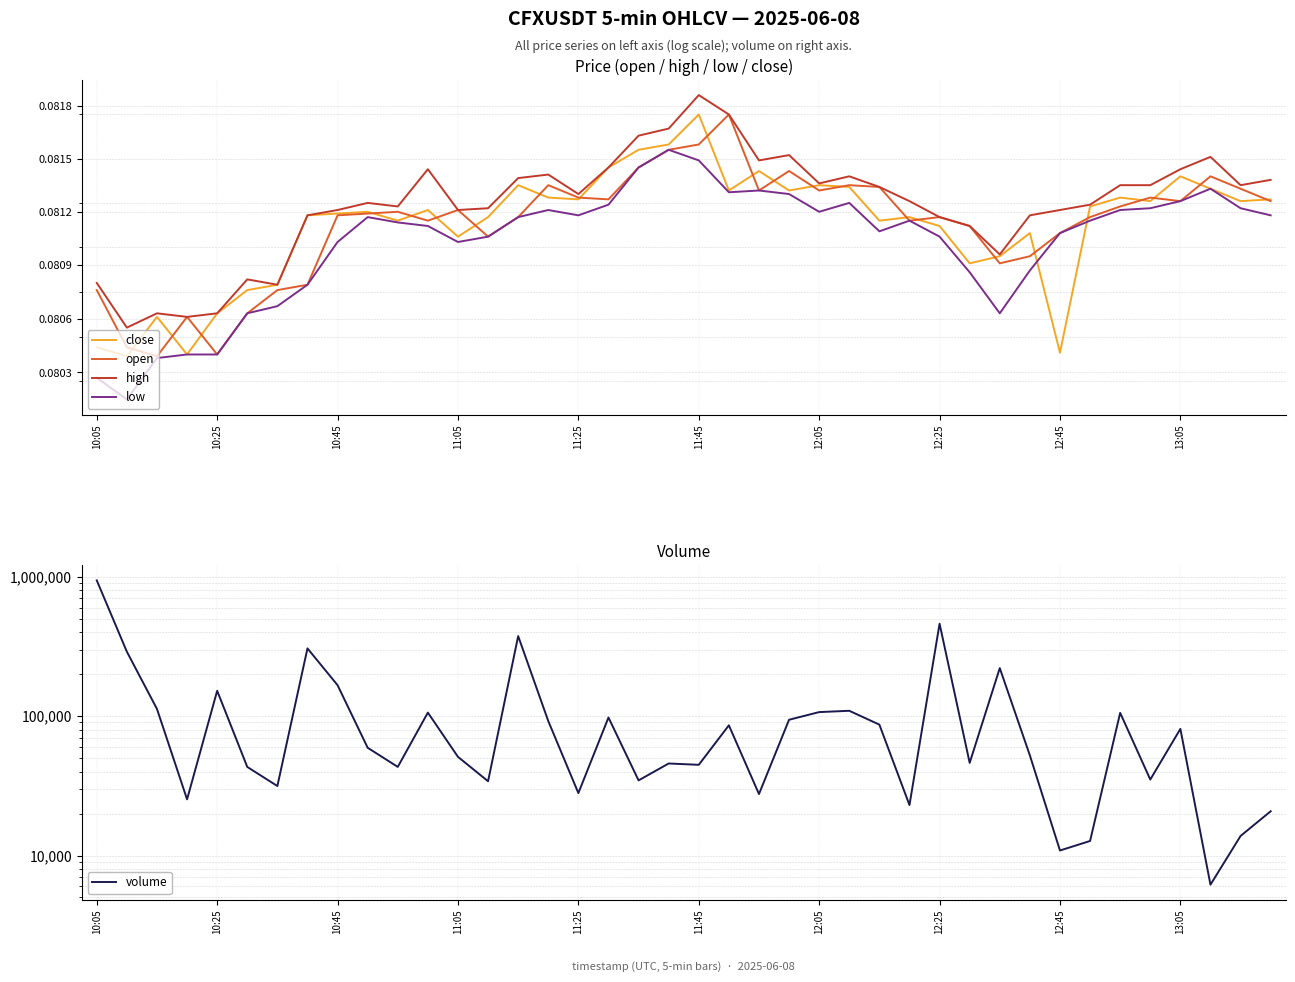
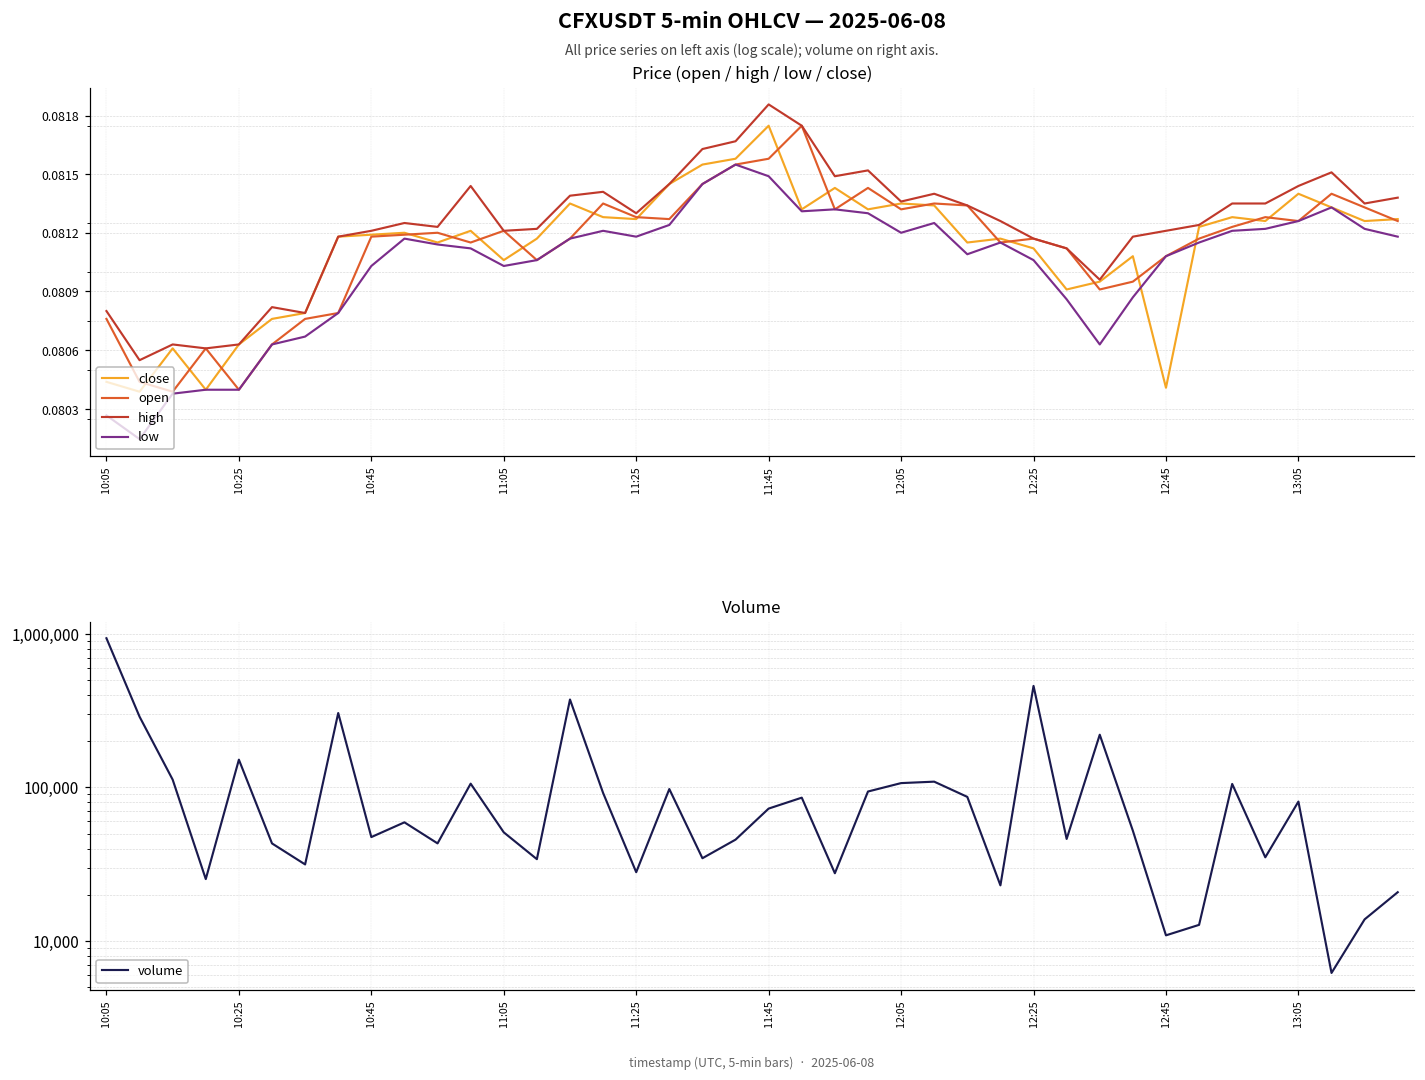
Volume, 10:45: 170,000 -> 47,000
Volume, 11:45: 45,000 -> 70,000
